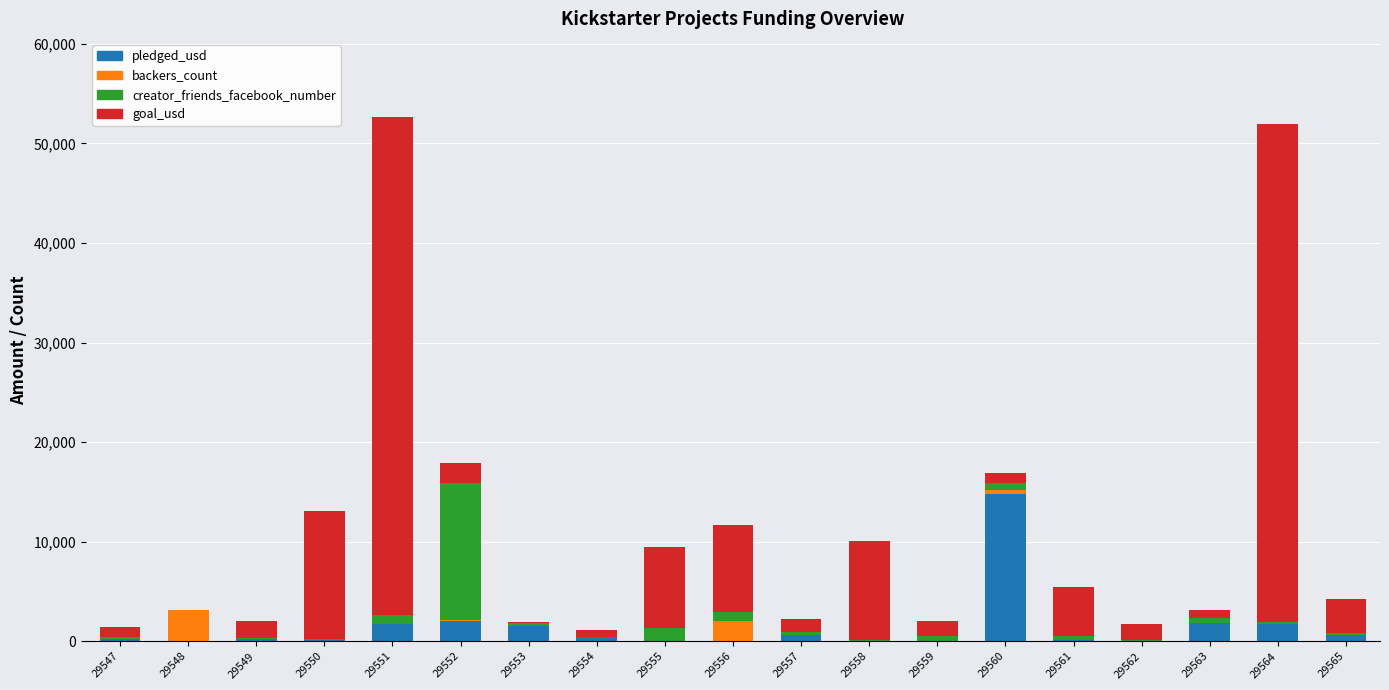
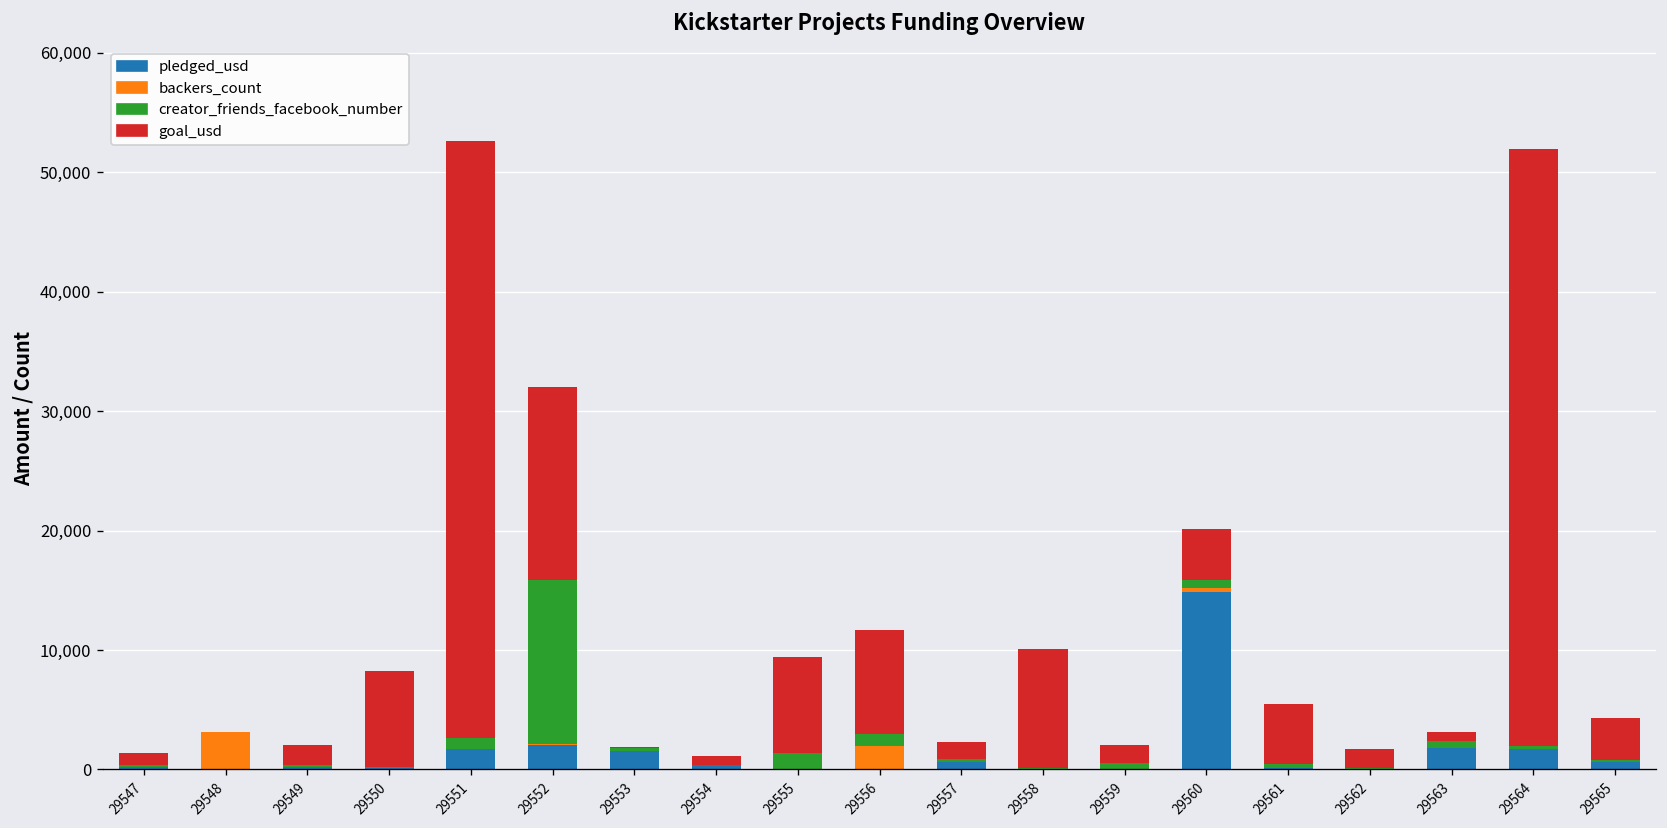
goal_usd, 29550: 13,000 -> 8,000
goal_usd, 29552: 2,000 -> 16,000
goal_usd, 29560: 1,000 -> 4,000
